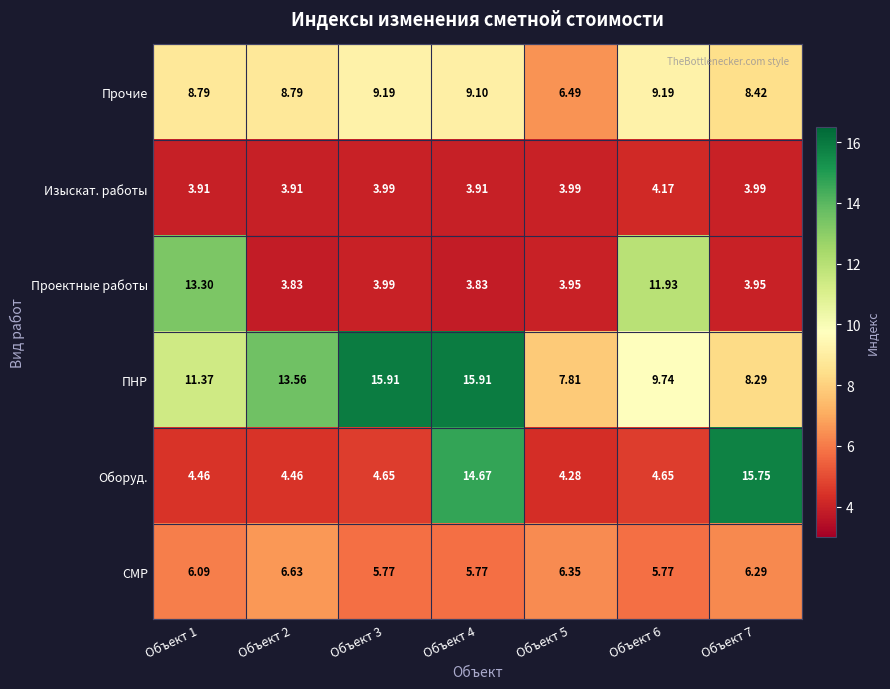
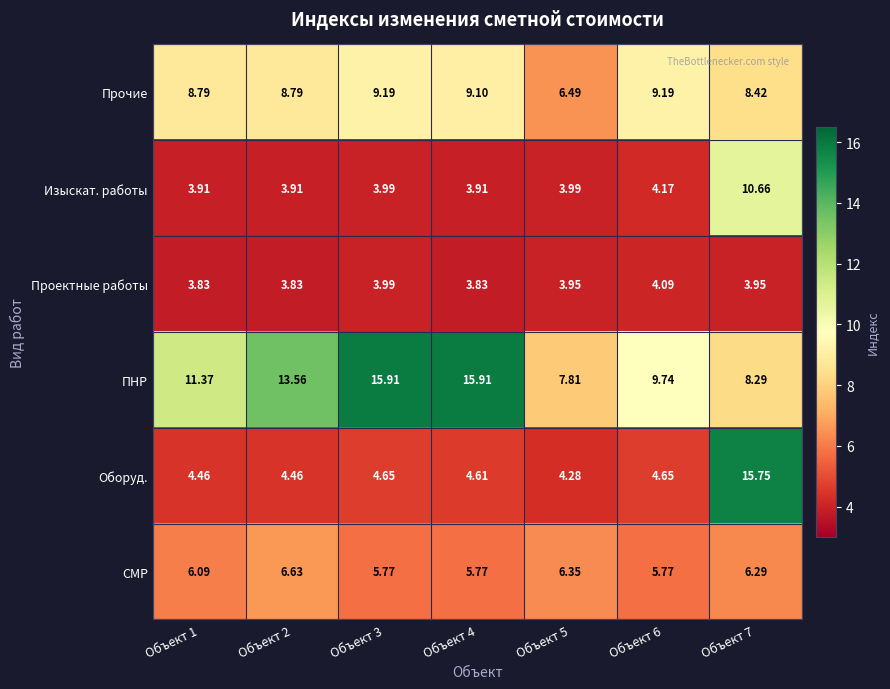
Изыскат. работы, Объект 7: 3.99 -> 10.66
Проектные работы, Объект 1: 13.30 -> 3.83
Проектные работы, Объект 6: 11.93 -> 4.09
Оборуд., Объект 4: 14.67 -> 4.61
